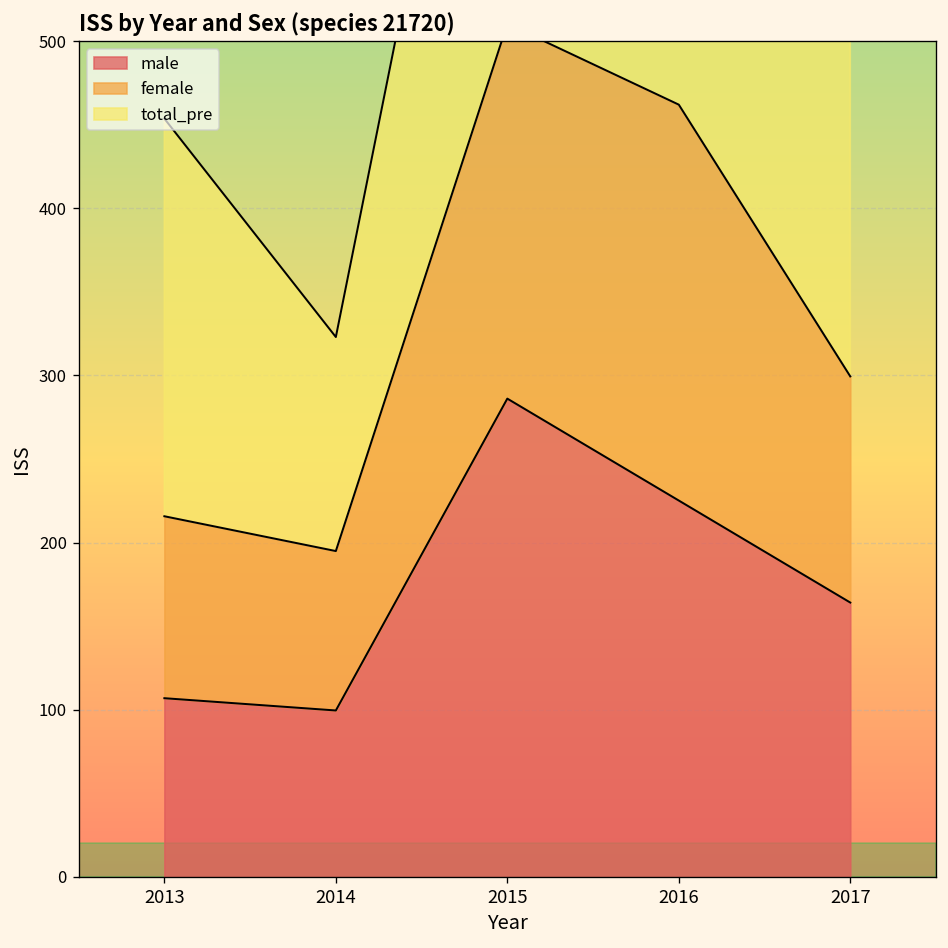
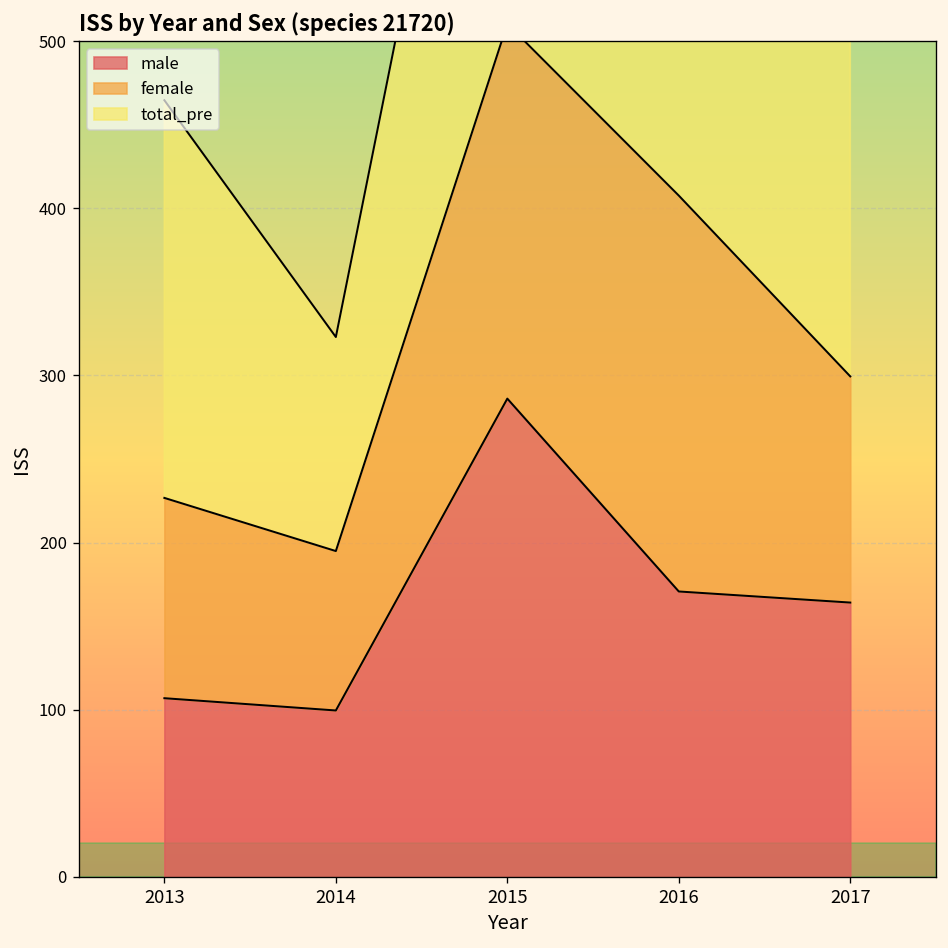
female, 2013: 109 -> 120
male, 2016: 225 -> 171
